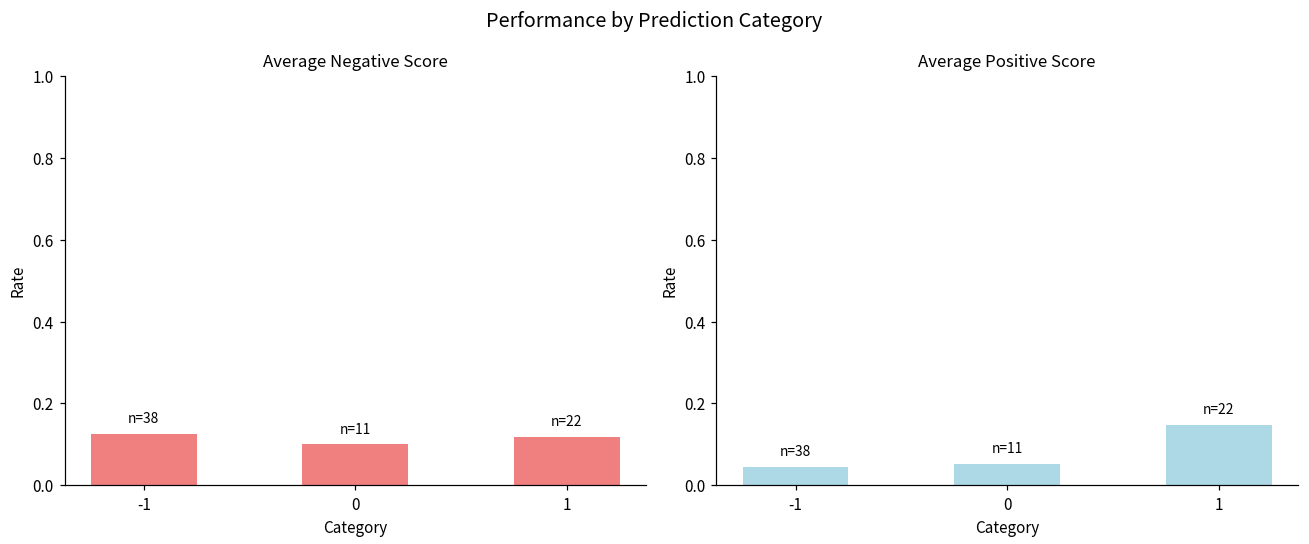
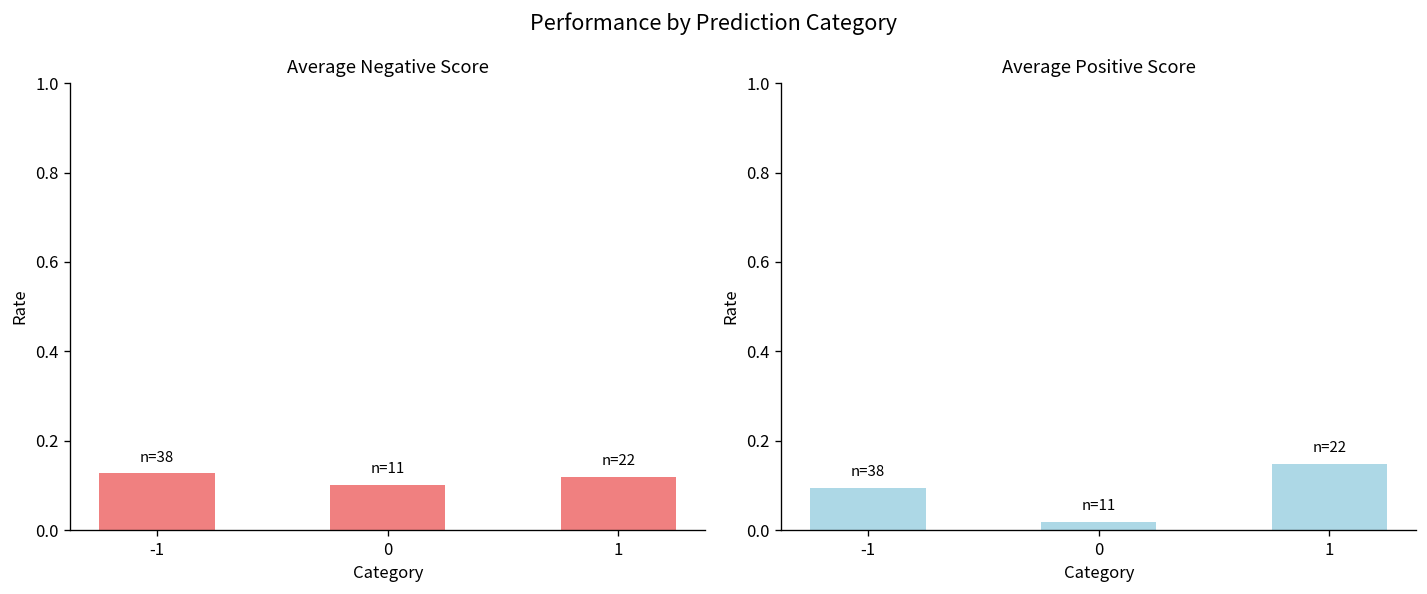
Average Positive Score, -1: 0.05 -> 0.09
Average Positive Score, 0: 0.05 -> 0.02
